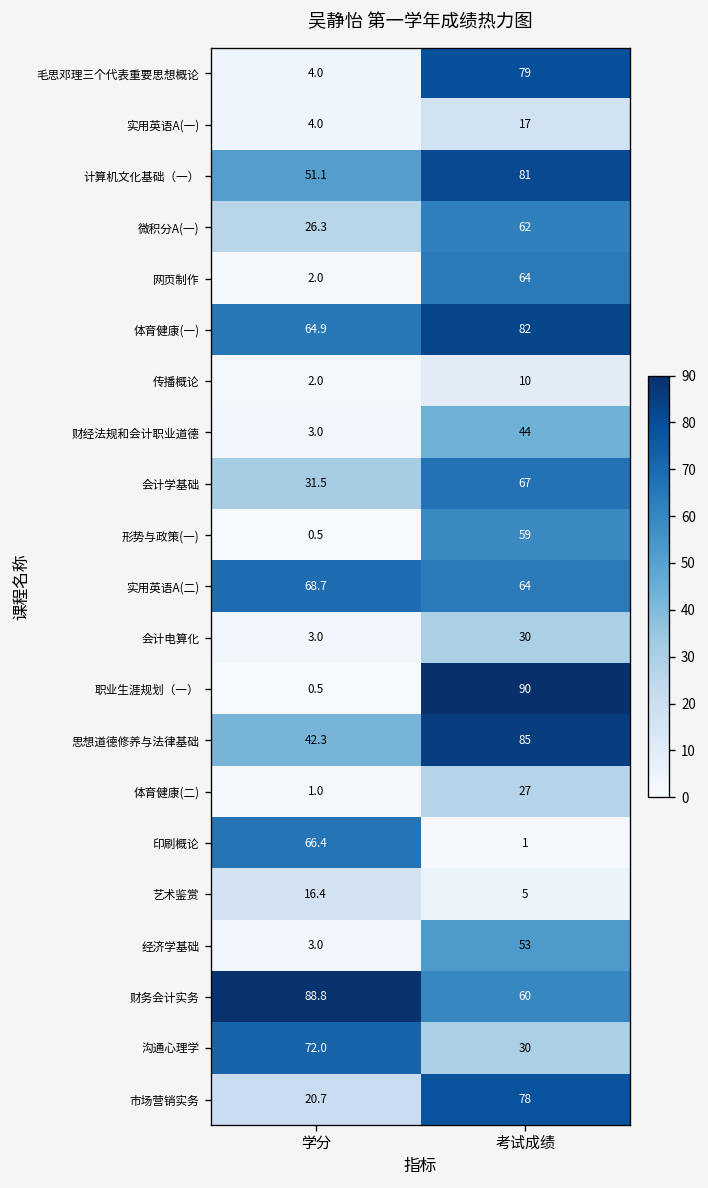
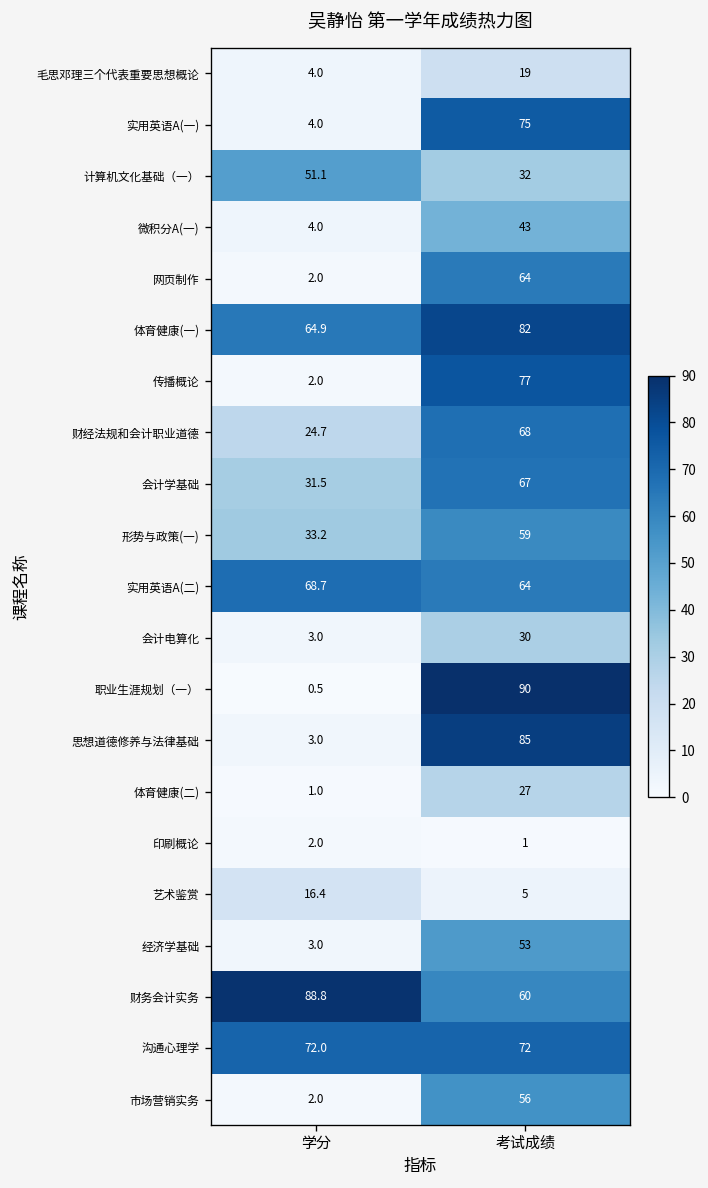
毛思邓理三个代表重要思想概论, 考试成绩: 79 -> 19
实用英语A(一), 考试成绩: 17 -> 75
计算机文化基础（一）, 考试成绩: 81 -> 32
微积分A(一), 学分: 26.3 -> 4.0
微积分A(一), 考试成绩: 62 -> 43
传播概论, 考试成绩: 10 -> 77
财经法规和会计职业道德, 学分: 3.0 -> 24.7
财经法规和会计职业道德, 考试成绩: 44 -> 68
形势与政策(一), 学分: 0.5 -> 33.2
思想道德修养与法律基础, 学分: 42.3 -> 3.0
印刷概论, 学分: 66.4 -> 2.0
沟通心理学, 考试成绩: 30 -> 72
市场营销实务, 学分: 20.7 -> 2.0
市场营销实务, 考试成绩: 78 -> 56
